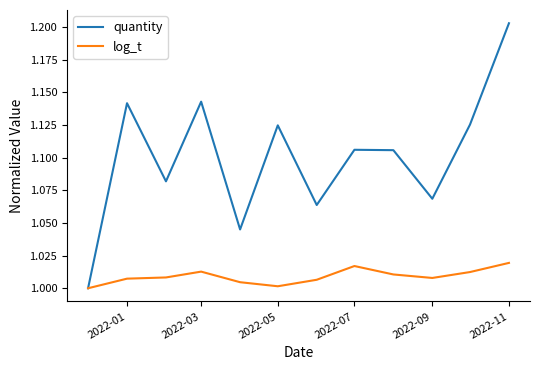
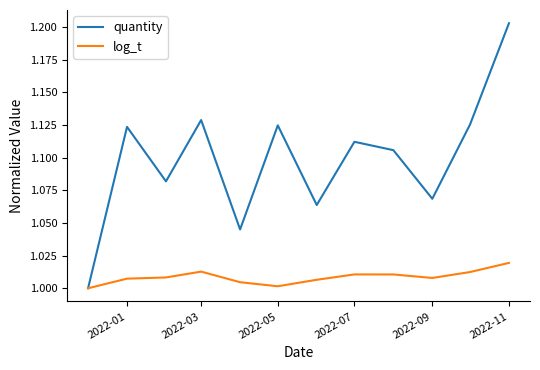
quantity, 2022-01: 1.142 -> 1.124
quantity, 2022-03: 1.143 -> 1.129
quantity, 2022-07: 1.106 -> 1.112
log_t, 2022-07: 1.017 -> 1.011
